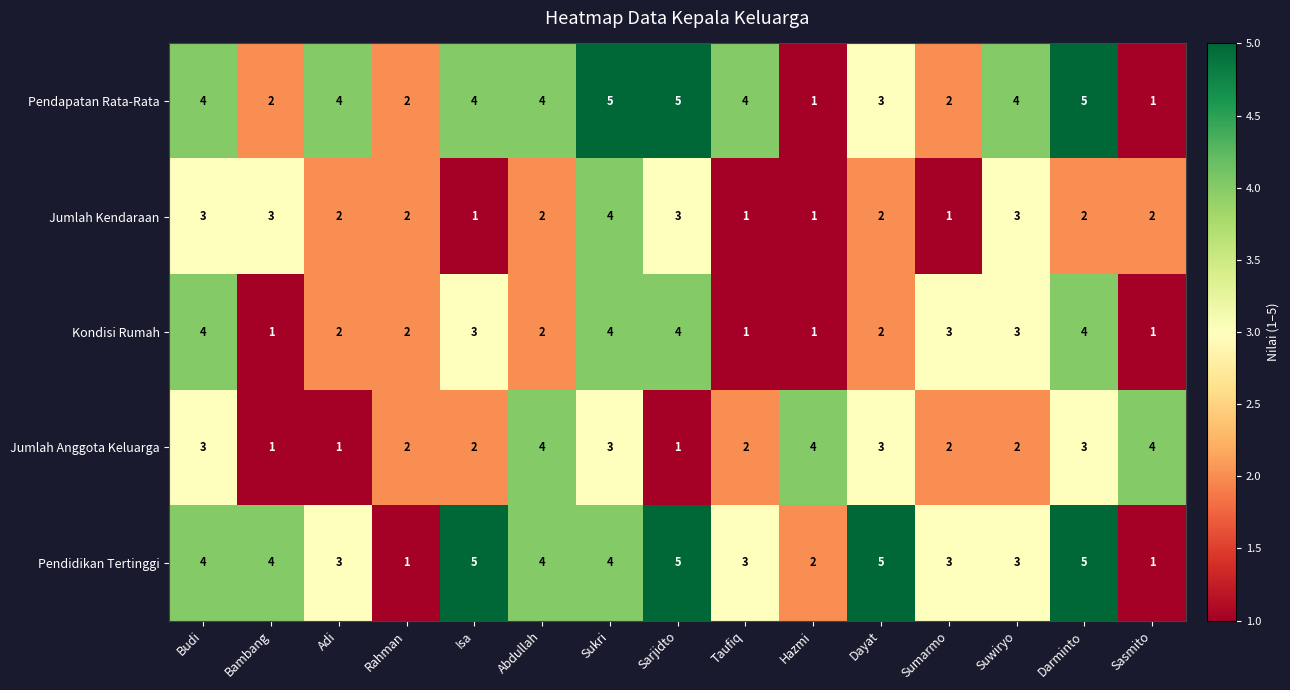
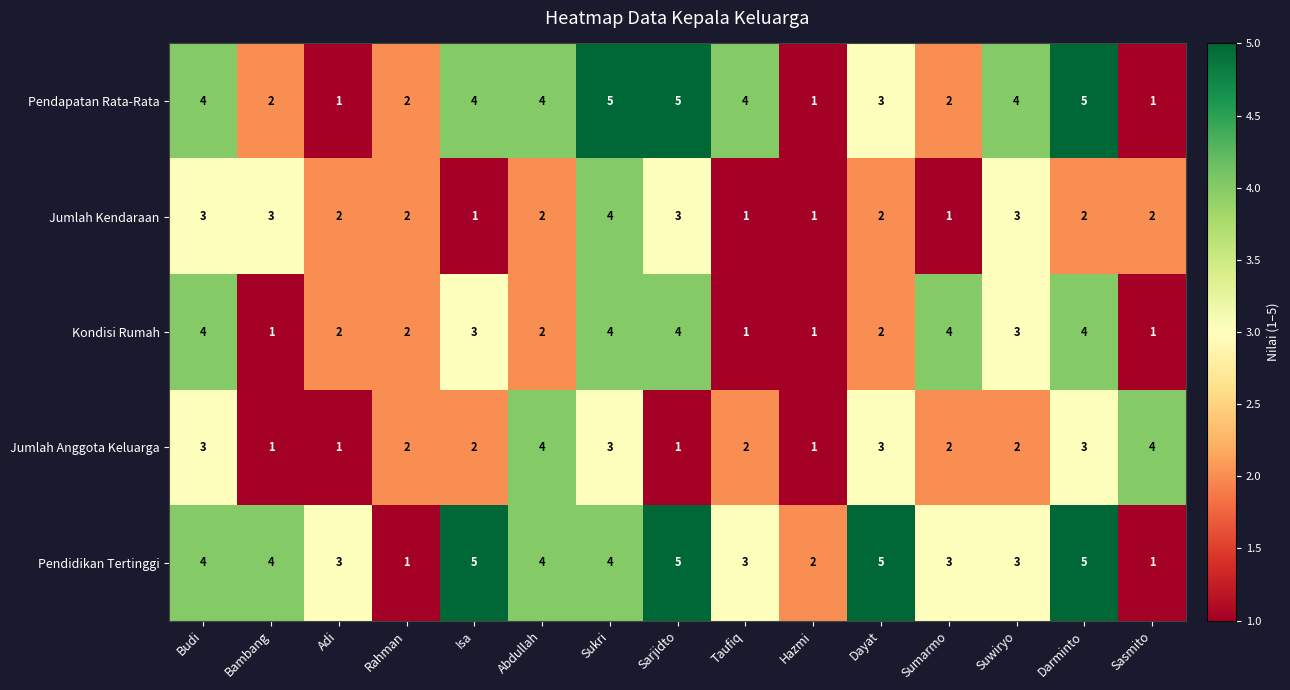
Pendapatan Rata-Rata, Adi: 4 -> 1
Kondisi Rumah, Sumarmo: 3 -> 4
Jumlah Anggota Keluarga, Hazmi: 4 -> 1
